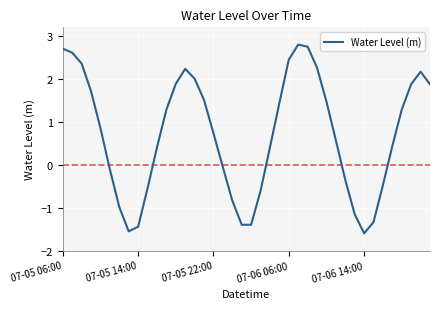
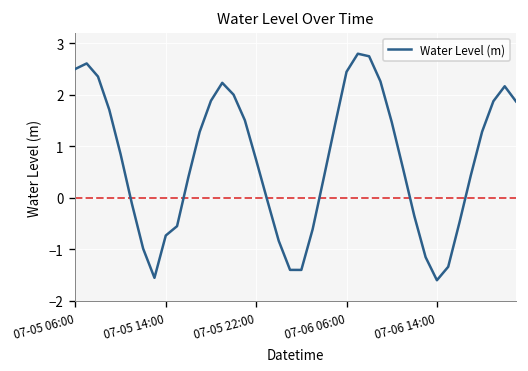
07-05 06:00: 2.7 -> 2.5
07-05 14:00: -1.4 -> -0.7
